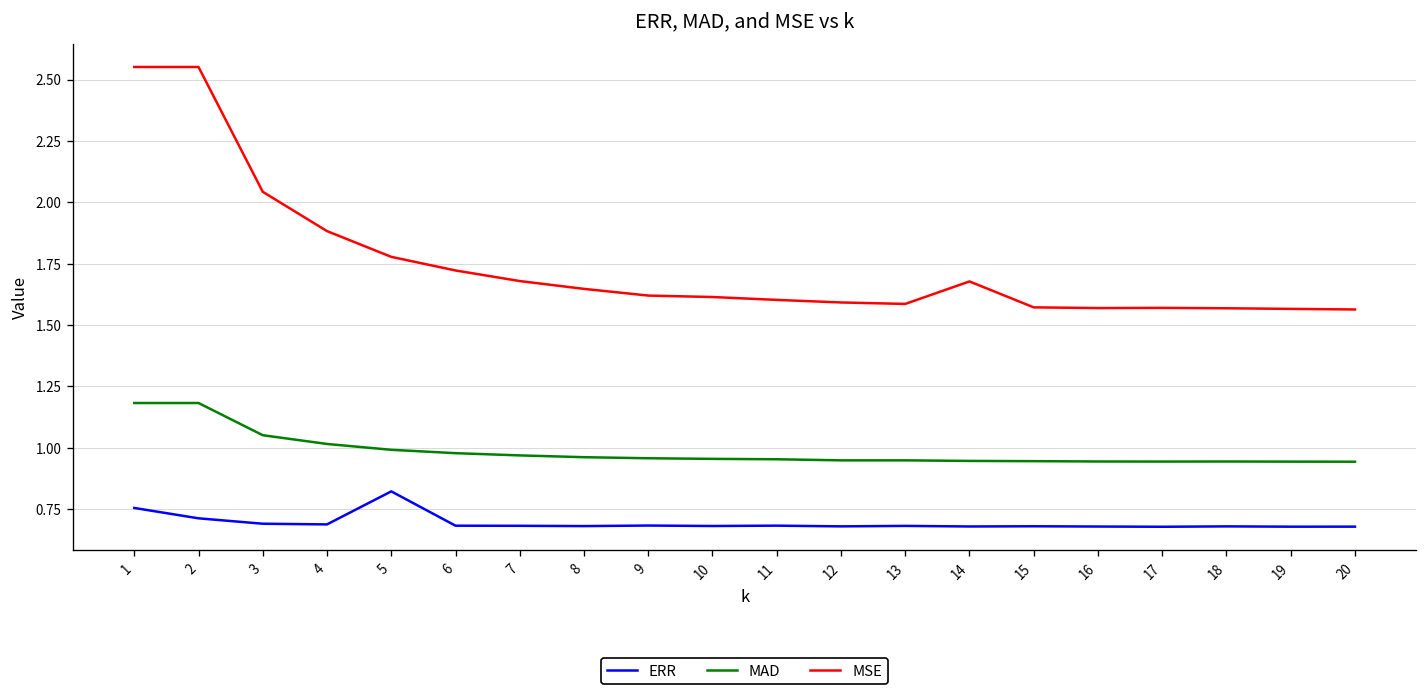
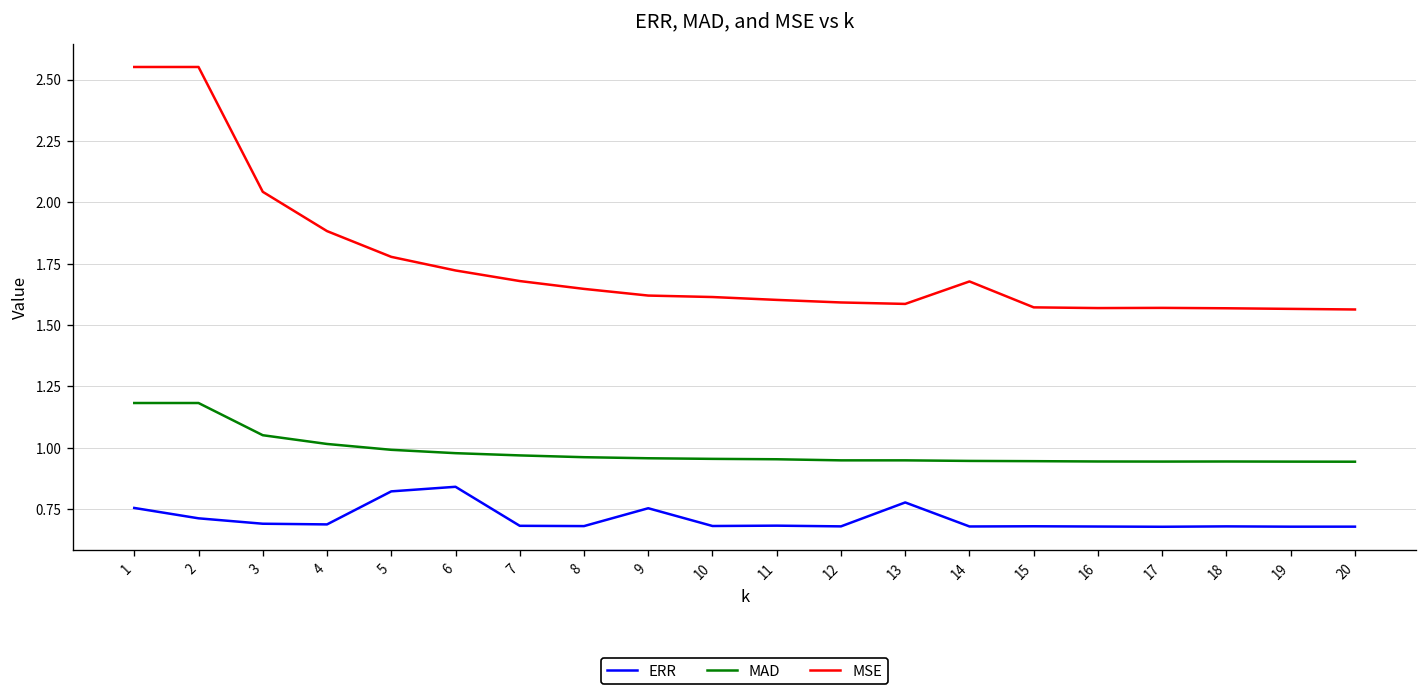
ERR, 6: 0.68 -> 0.84
ERR, 9: 0.68 -> 0.75
ERR, 13: 0.68 -> 0.78
